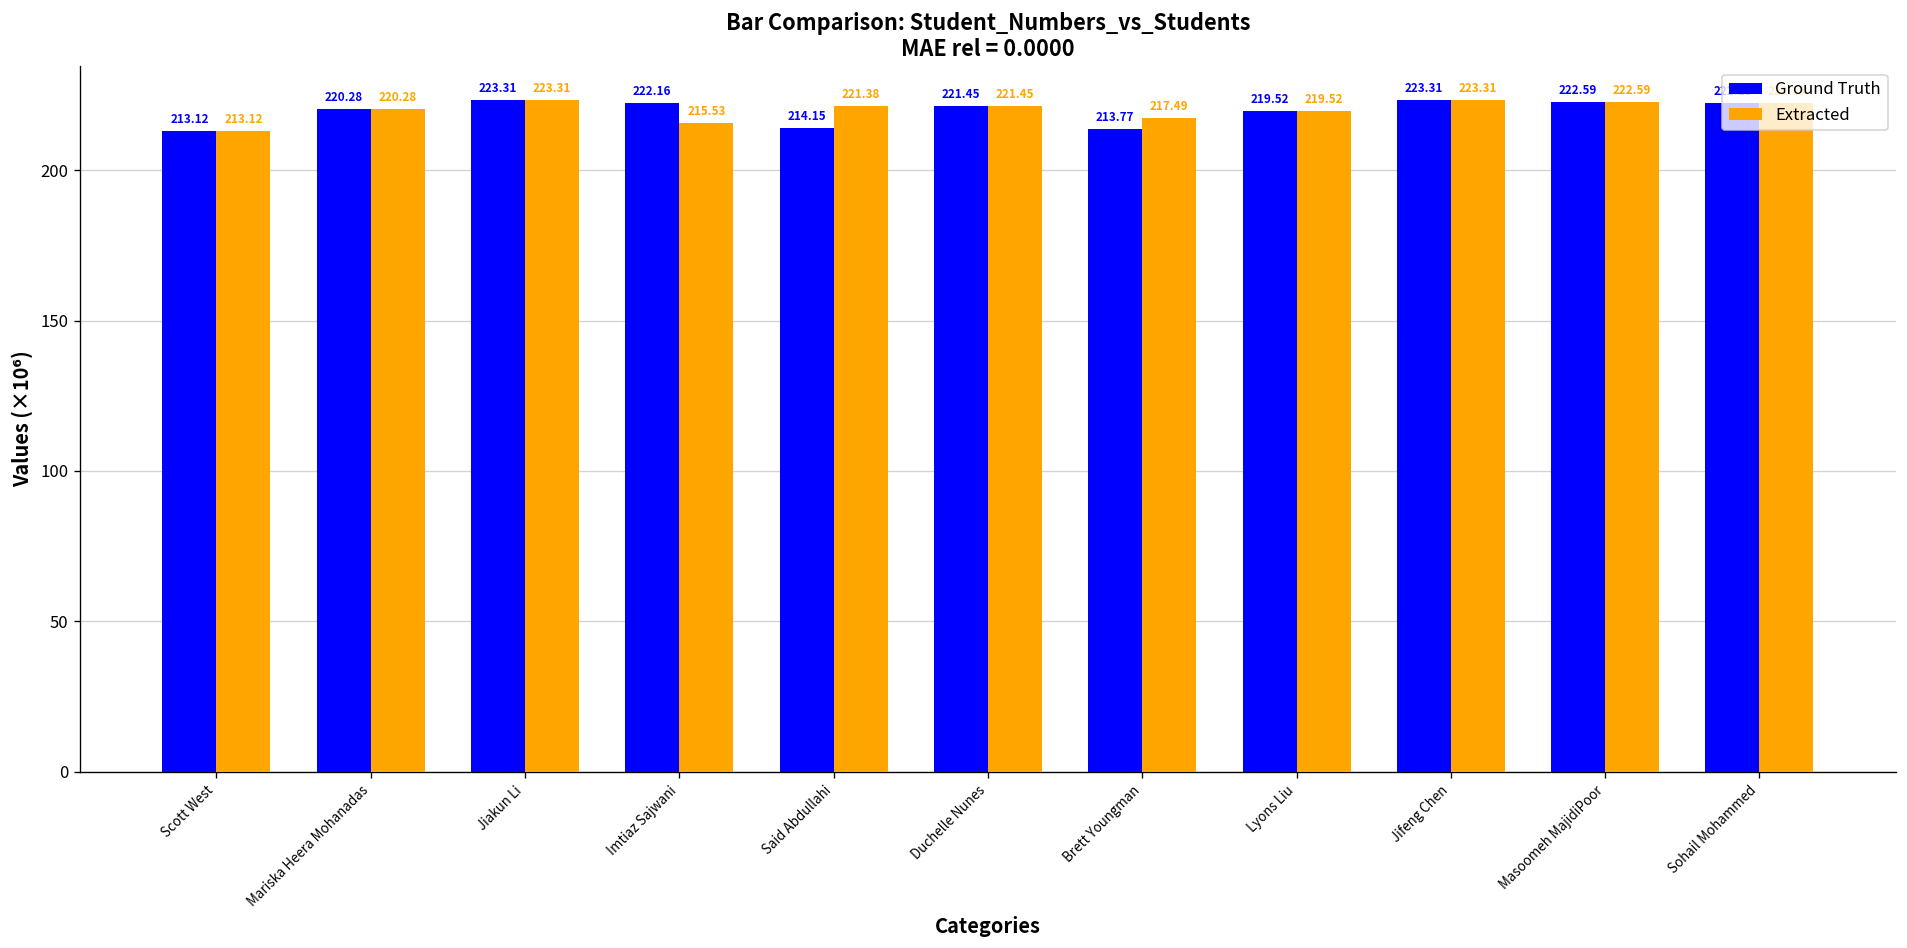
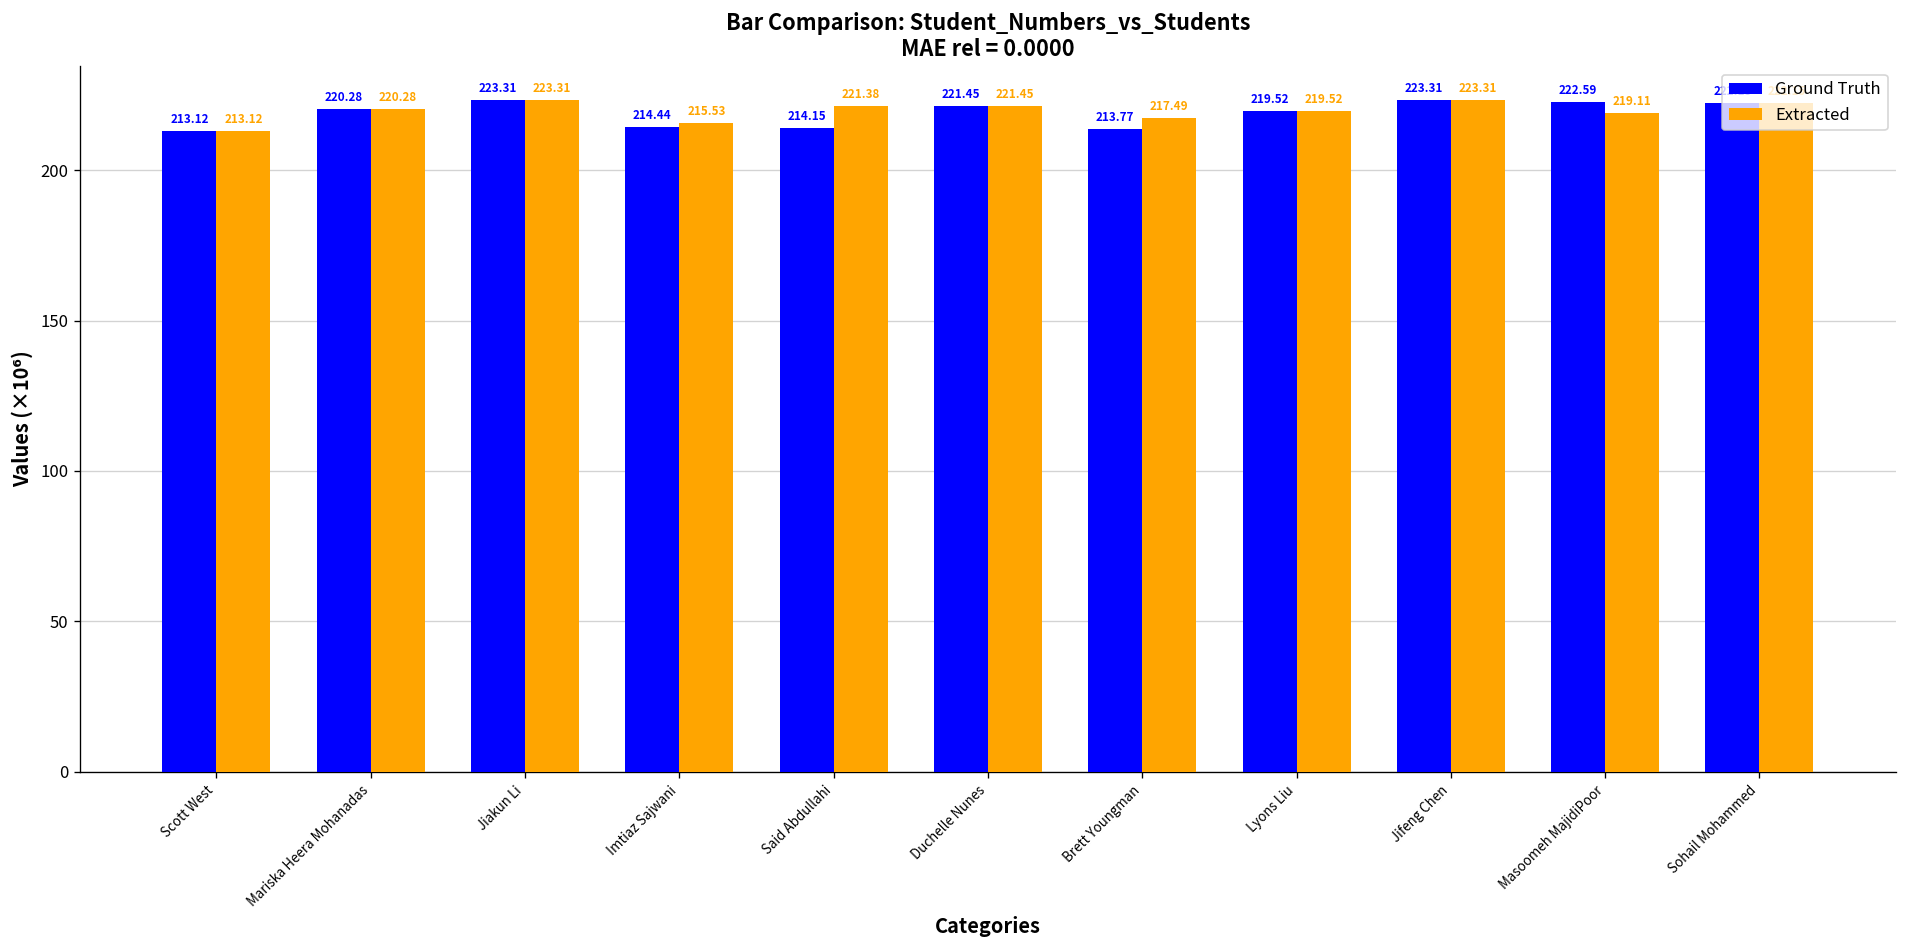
Ground Truth, Imtiaz Sajwani: 222.16 -> 214.44
Extracted, Masoomeh MajidiPoor: 222.59 -> 219.11
